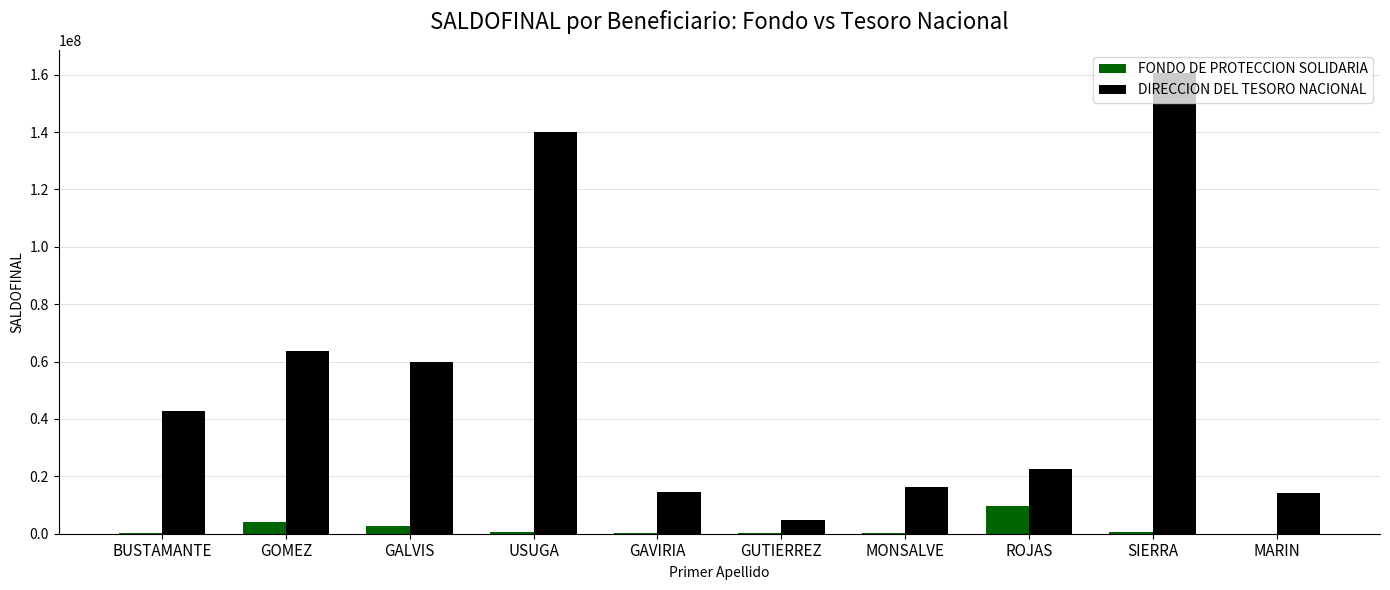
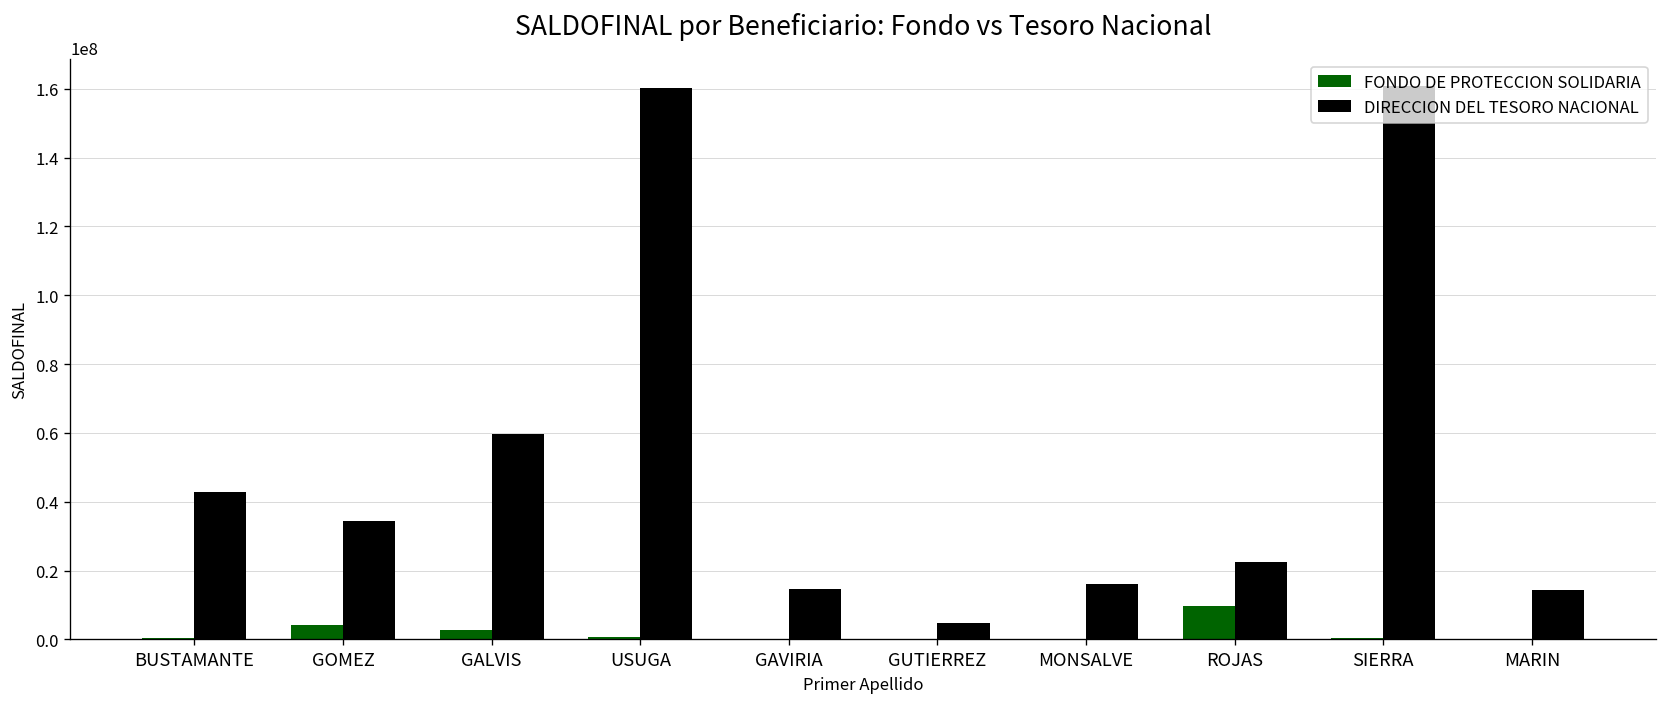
DIRECCION DEL TESORO NACIONAL, GOMEZ: 64000000 -> 34000000
DIRECCION DEL TESORO NACIONAL, USUGA: 140000000 -> 160000000
